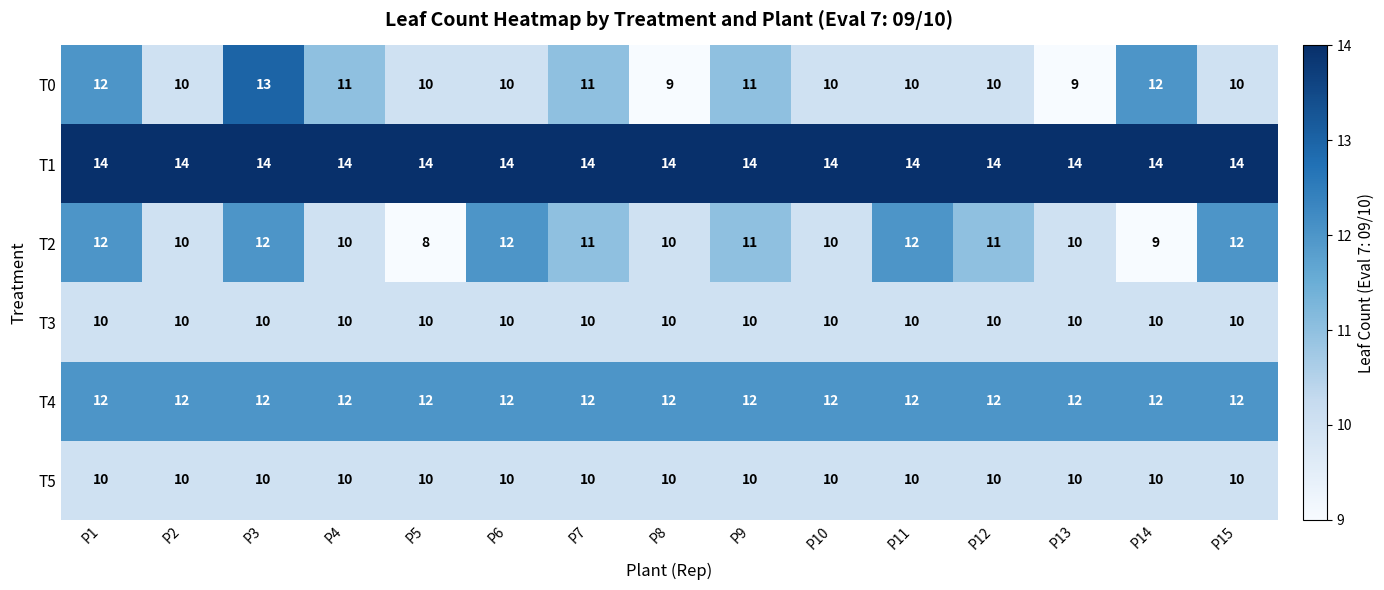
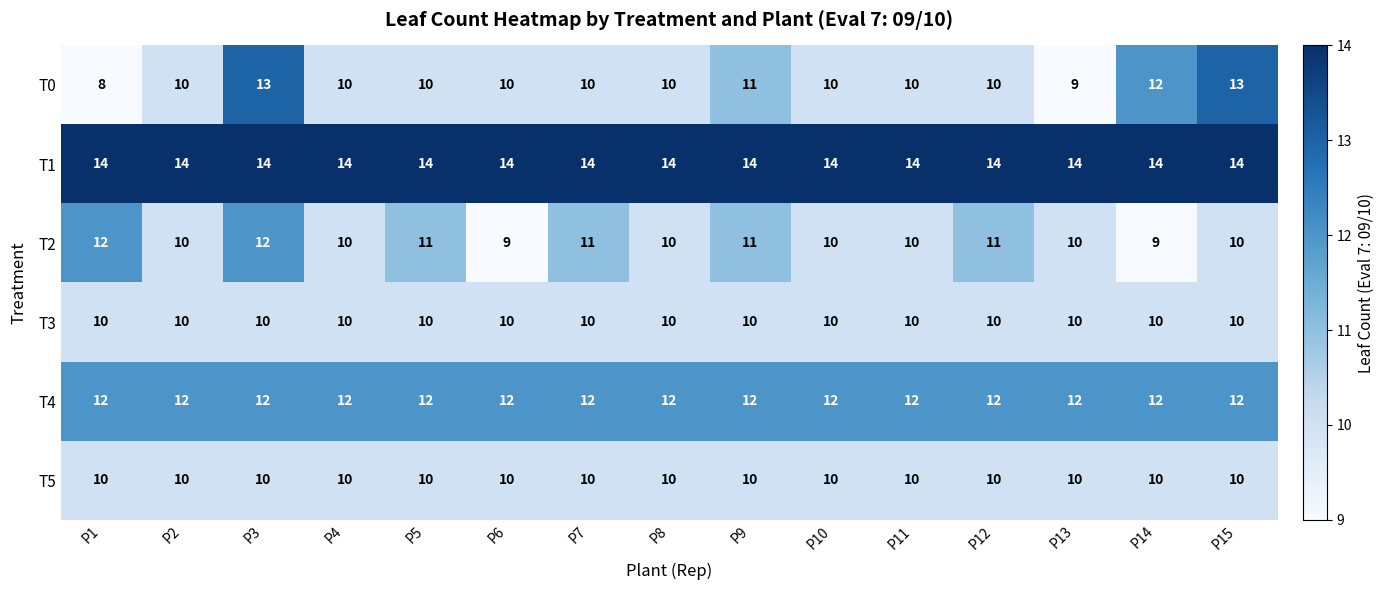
T0, P1: 12 -> 8
T0, P4: 11 -> 10
T0, P7: 11 -> 10
T0, P8: 9 -> 10
T0, P15: 10 -> 13
T2, P5: 8 -> 11
T2, P6: 12 -> 9
T2, P11: 12 -> 10
T2, P15: 12 -> 10
